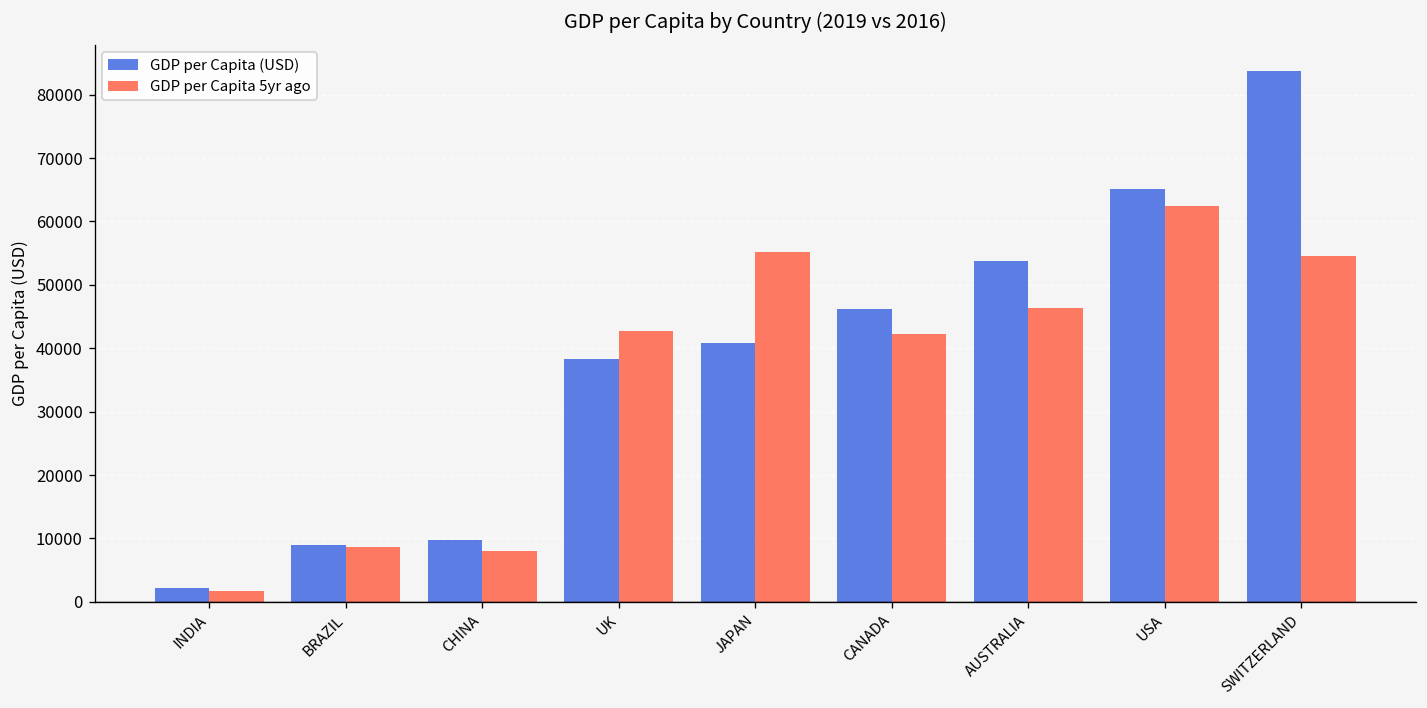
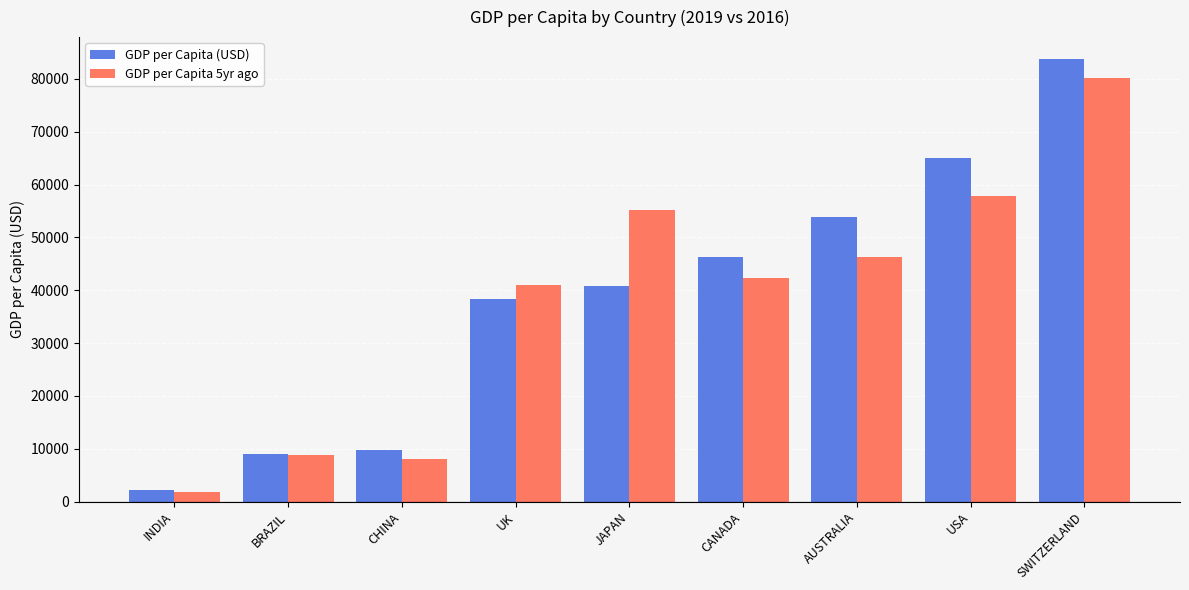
GDP per Capita 5yr ago, UK: 43000 -> 41000
GDP per Capita 5yr ago, USA: 62000 -> 58000
GDP per Capita 5yr ago, SWITZERLAND: 55000 -> 80000
